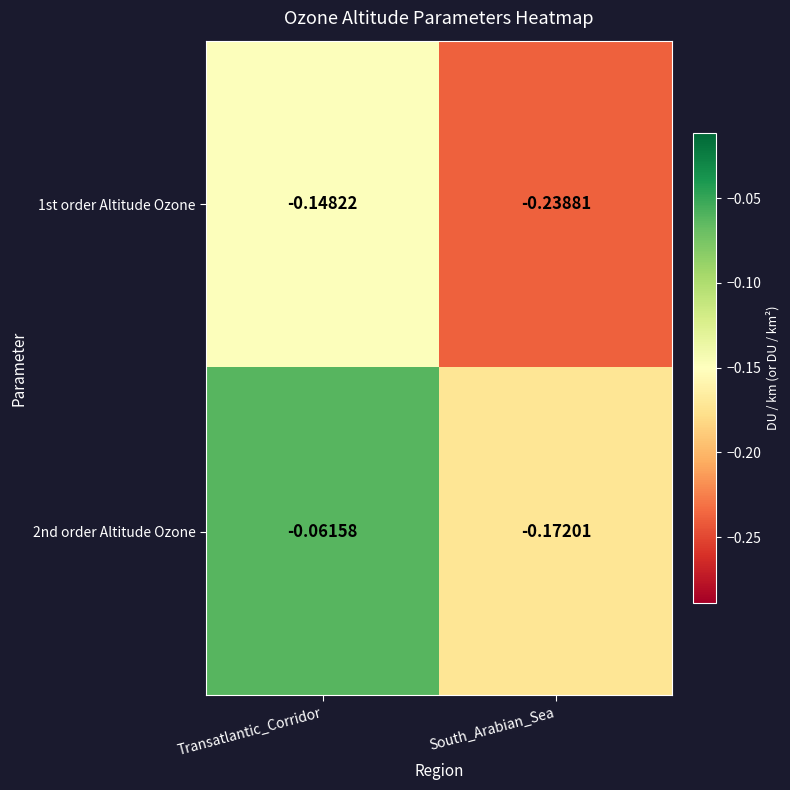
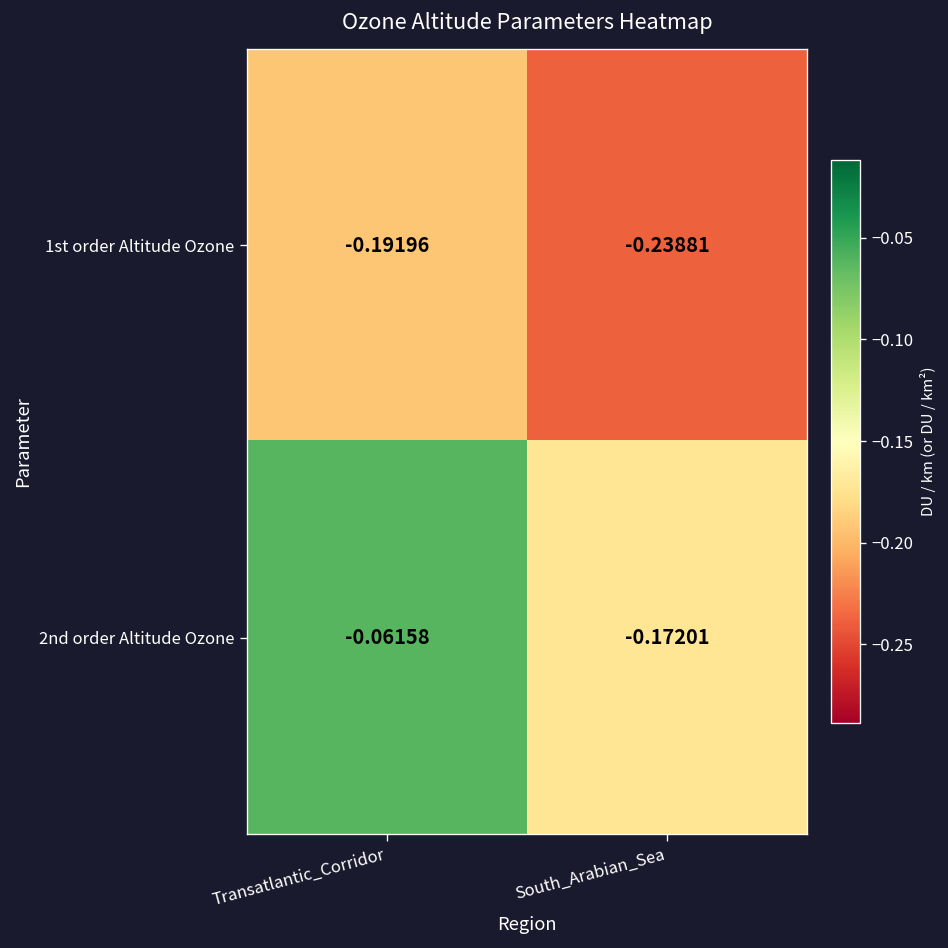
1st order Altitude Ozone, Transatlantic_Corridor: -0.14822 -> -0.19196
